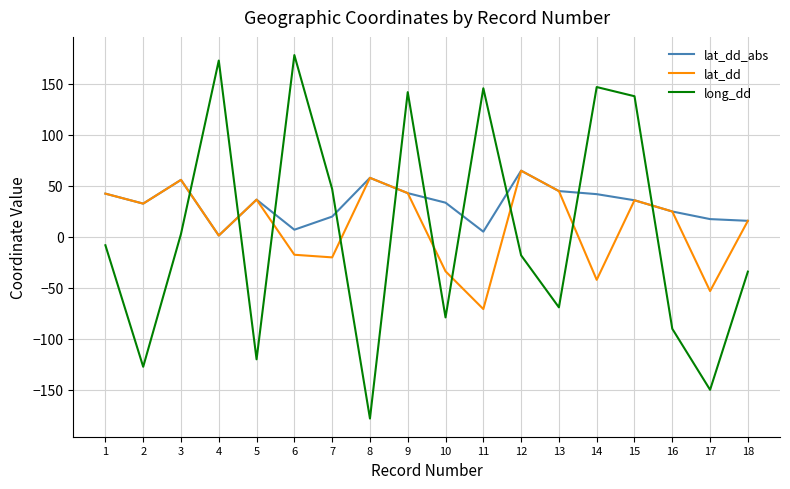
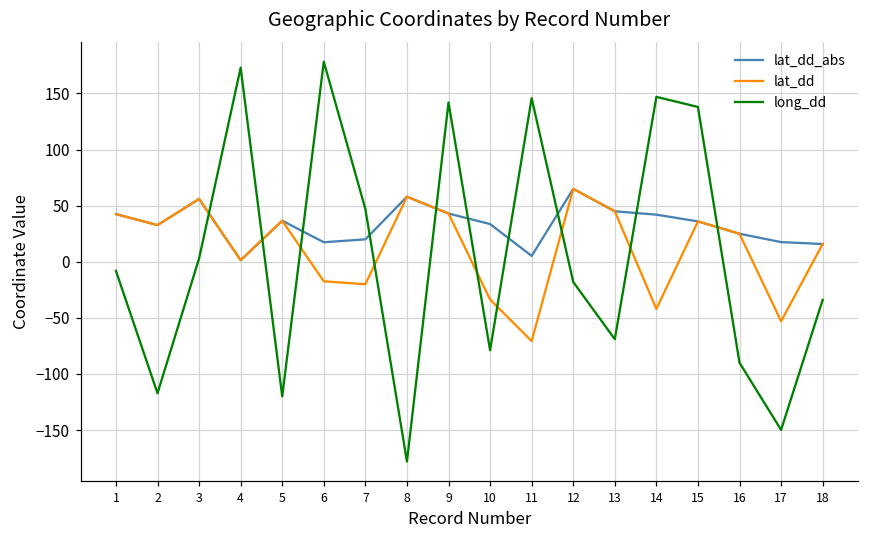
long_dd, 2: -127 -> -117
lat_dd_abs, 6: 7 -> 17
